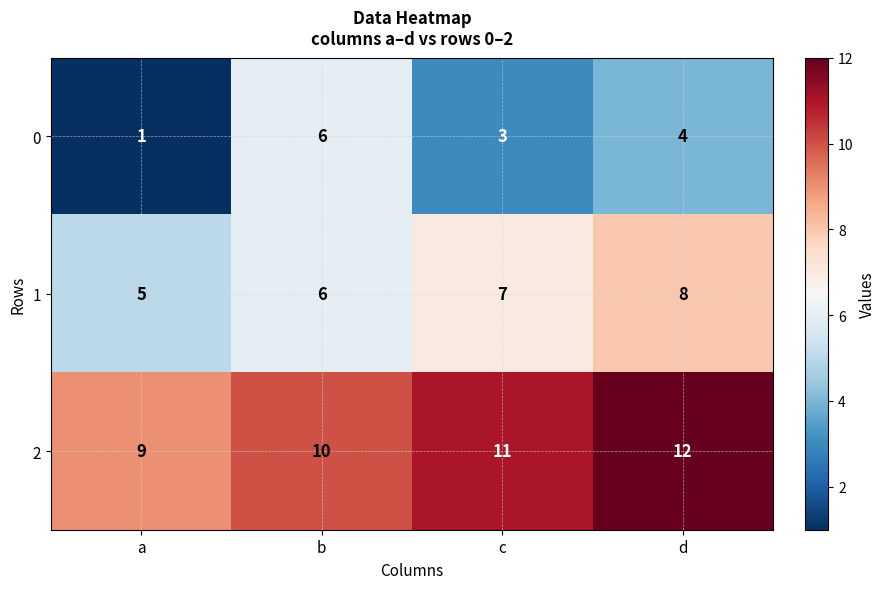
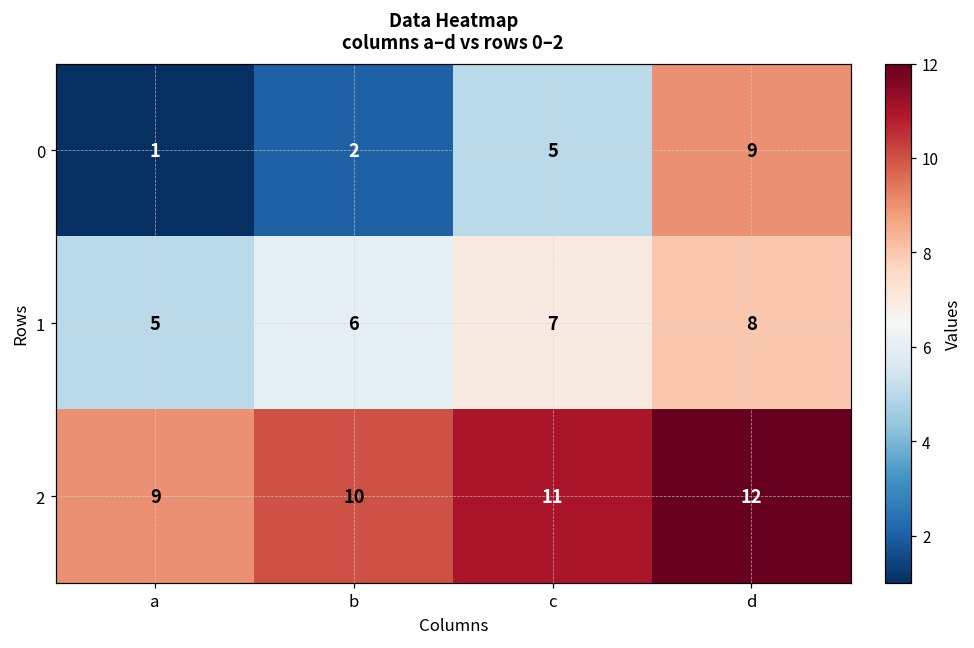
0, b: 6 -> 2
0, c: 3 -> 5
0, d: 4 -> 9
